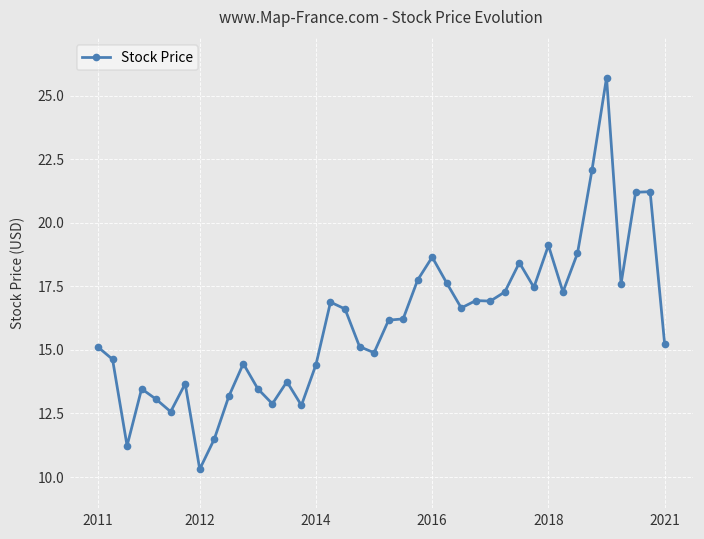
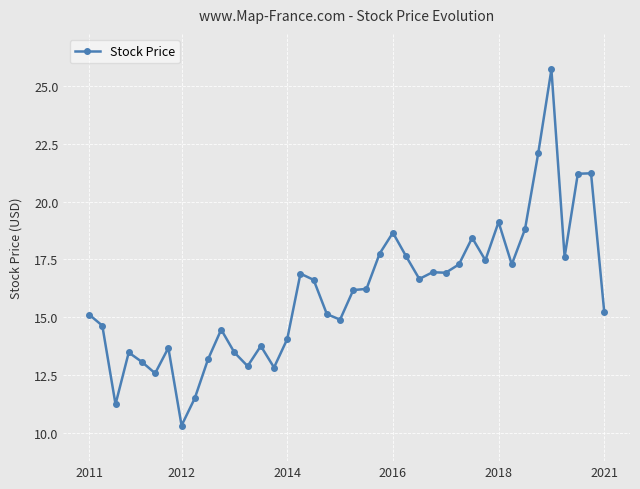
2014: 14.4 -> 14.1
